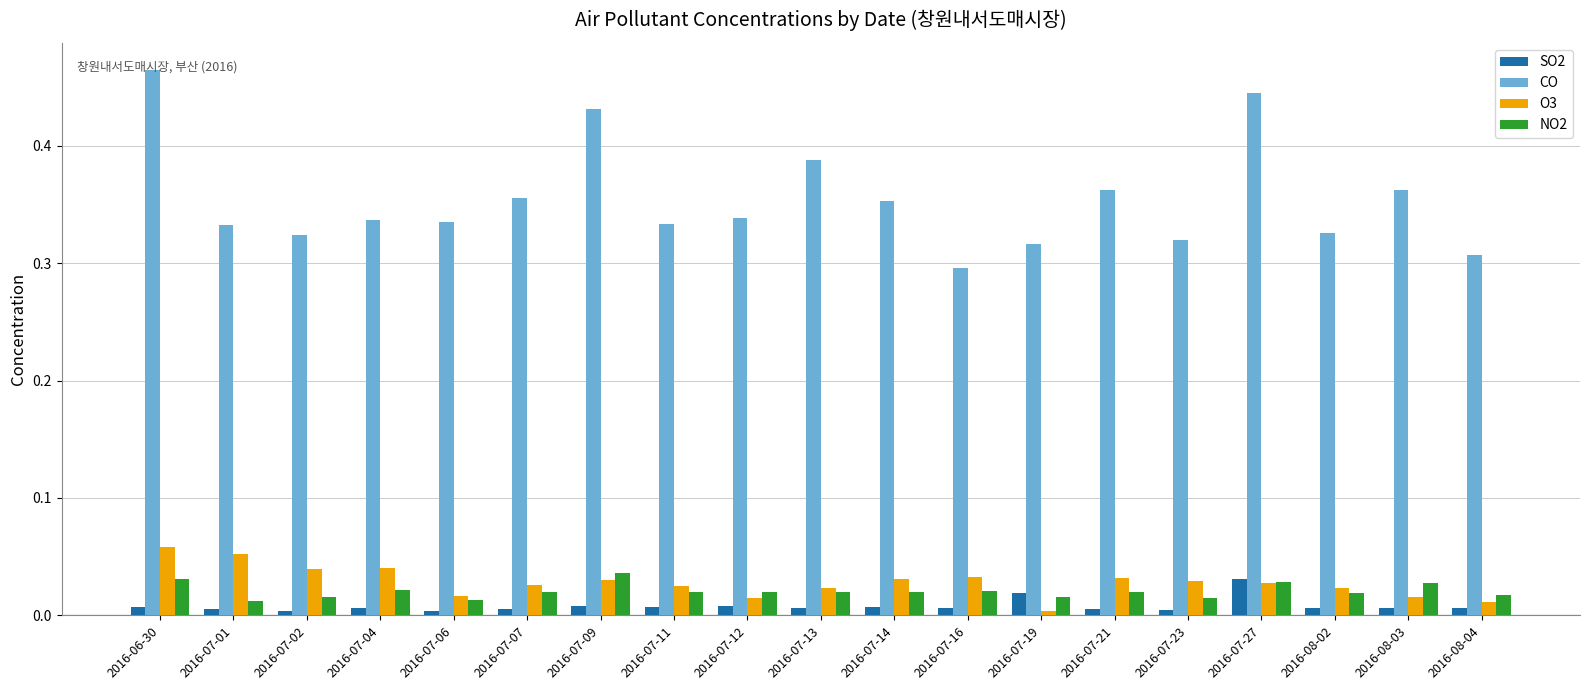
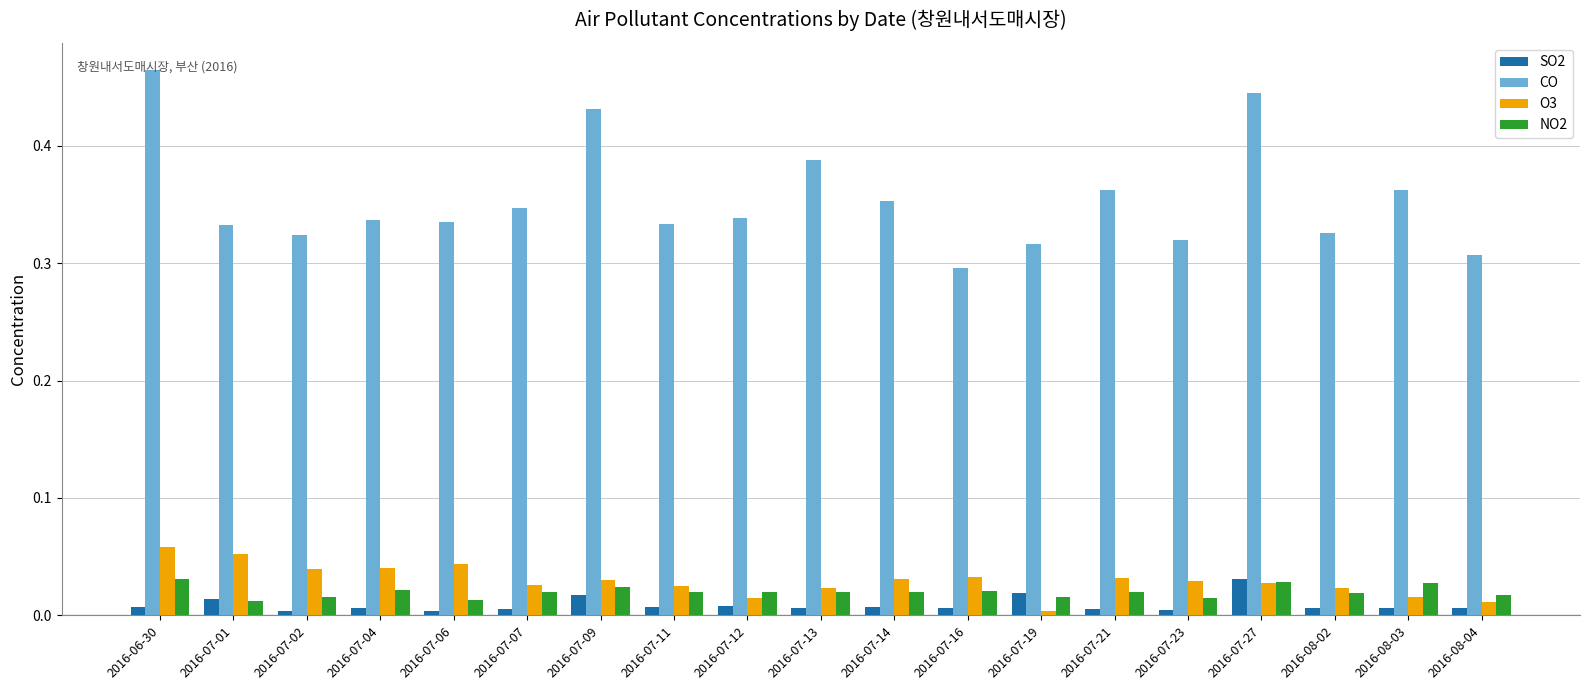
SO2, 2016-07-01: 0.005 -> 0.014
O3, 2016-07-06: 0.016 -> 0.043
CO, 2016-07-07: 0.356 -> 0.347
SO2, 2016-07-09: 0.008 -> 0.017
NO2, 2016-07-09: 0.036 -> 0.024
